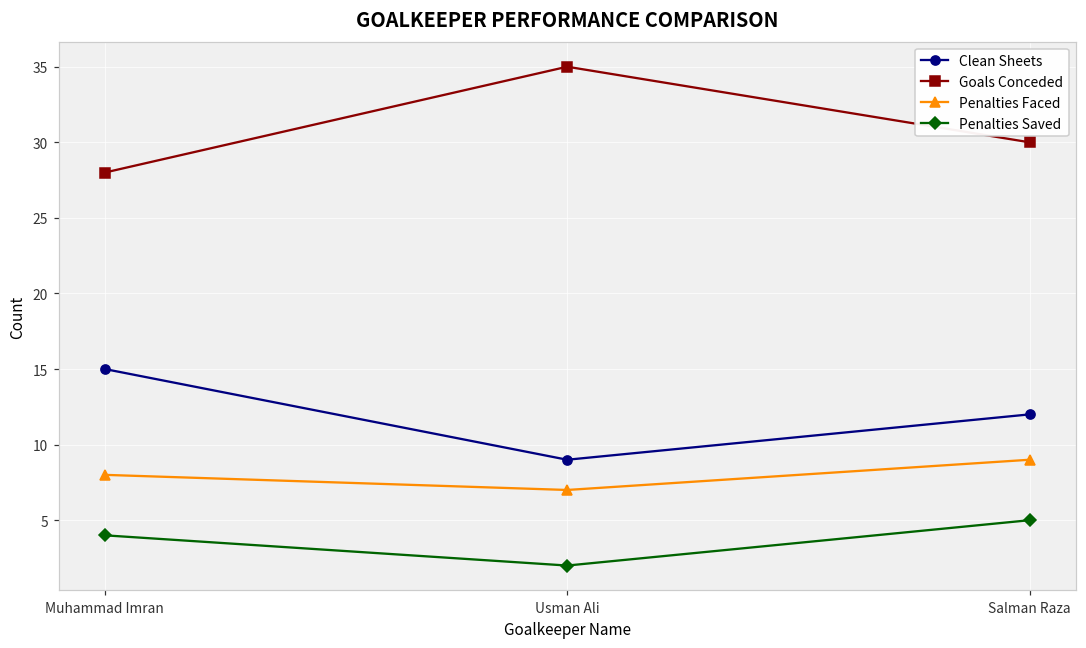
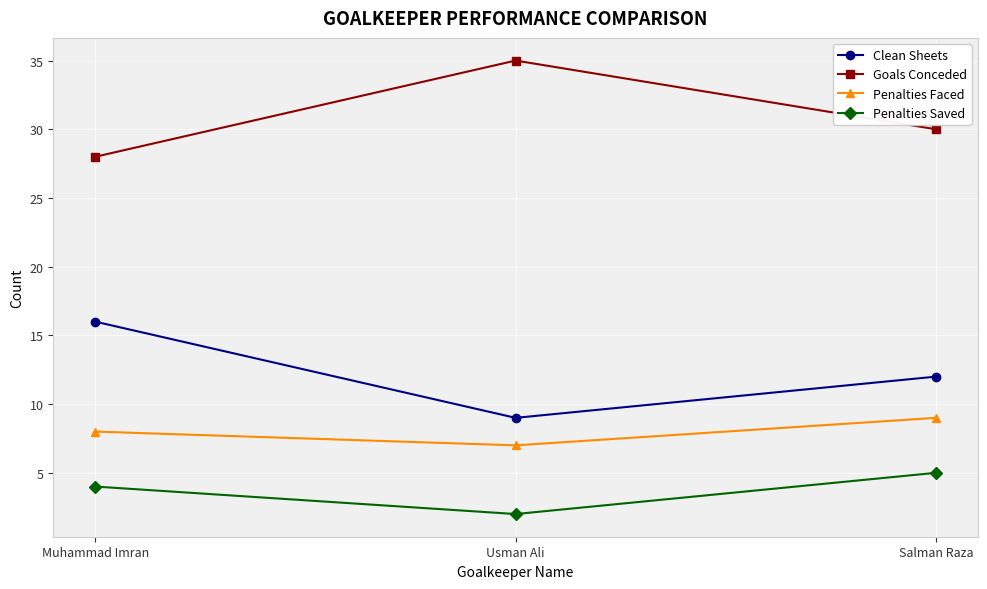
Clean Sheets, Muhammad Imran: 15 -> 16
